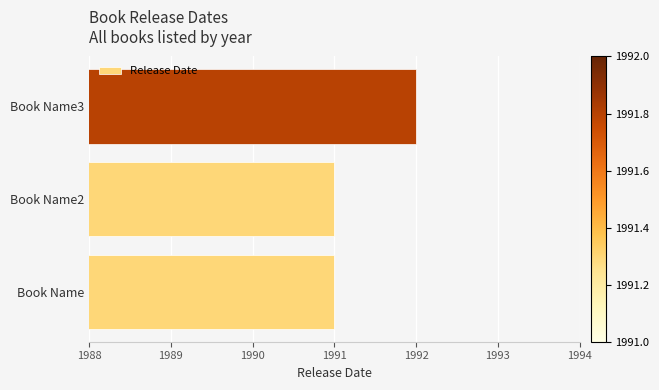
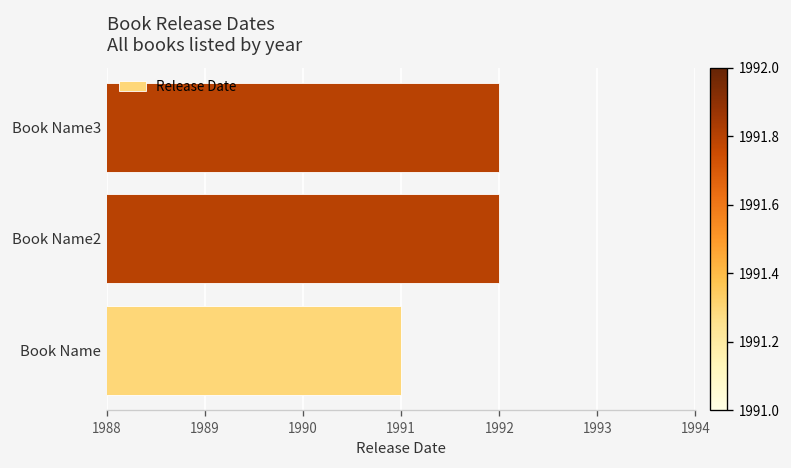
Book Name2: 1991 -> 1992
